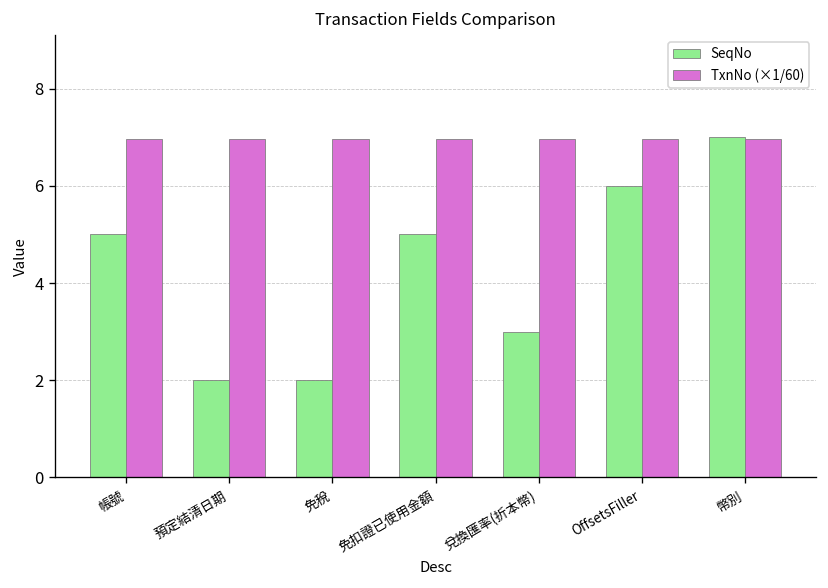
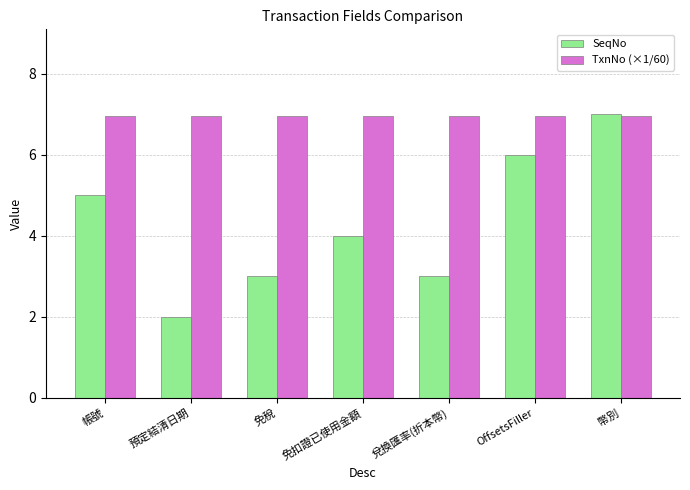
SeqNo, 免稅: 2 -> 3
SeqNo, 免扣證已使用金額: 5 -> 4
